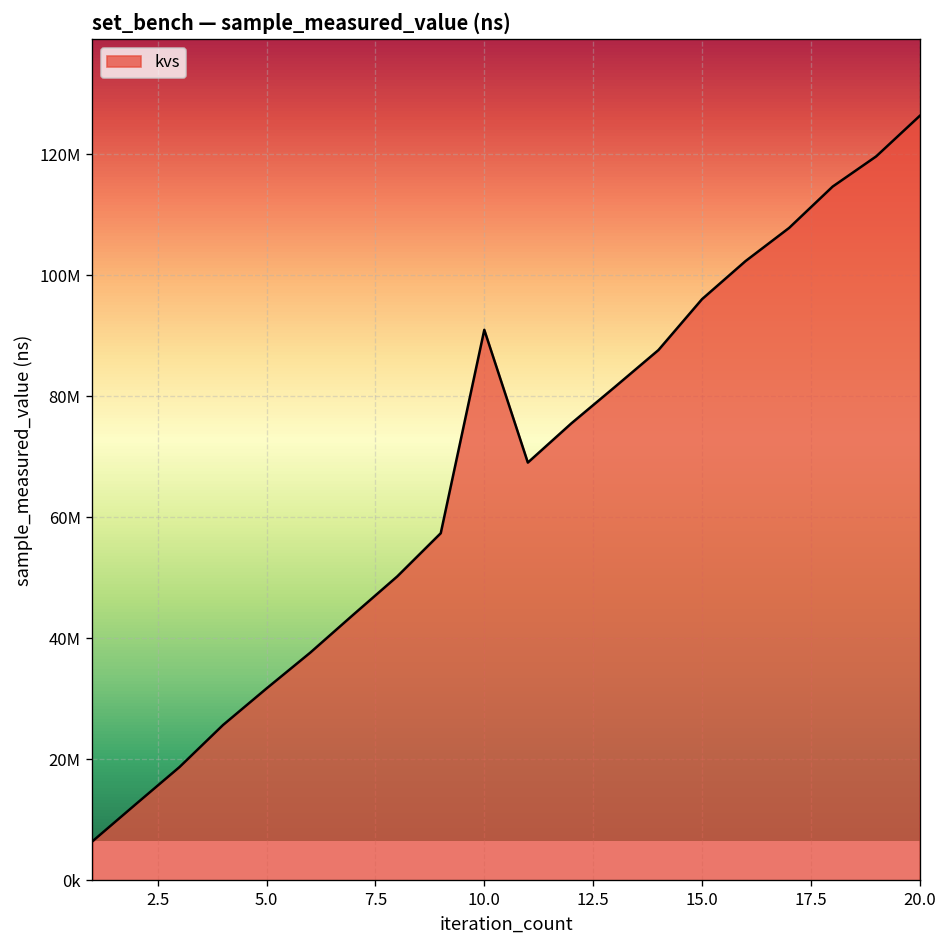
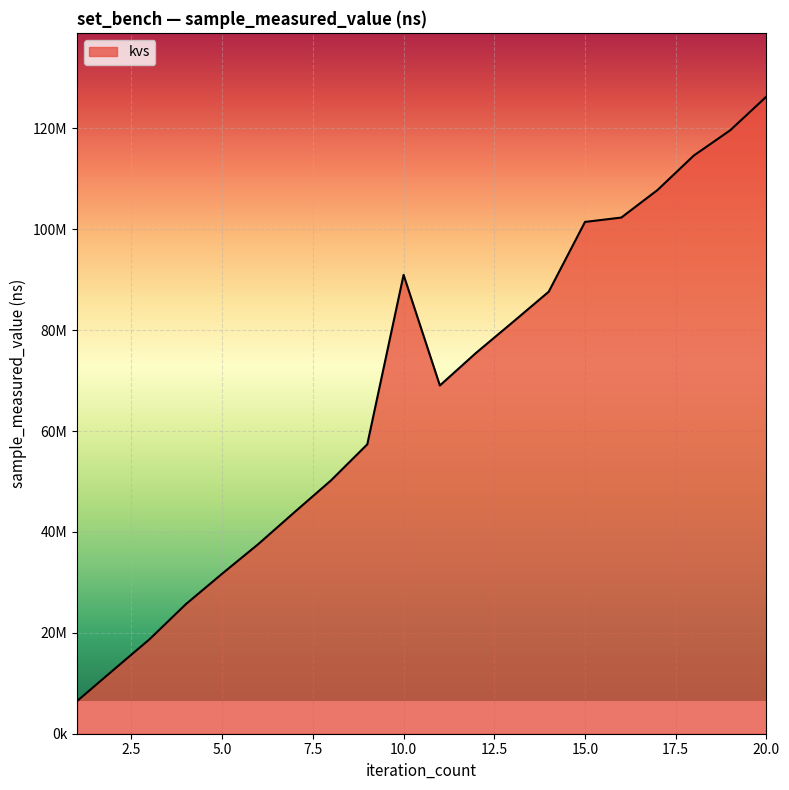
15.0: 96000000 -> 101000000
